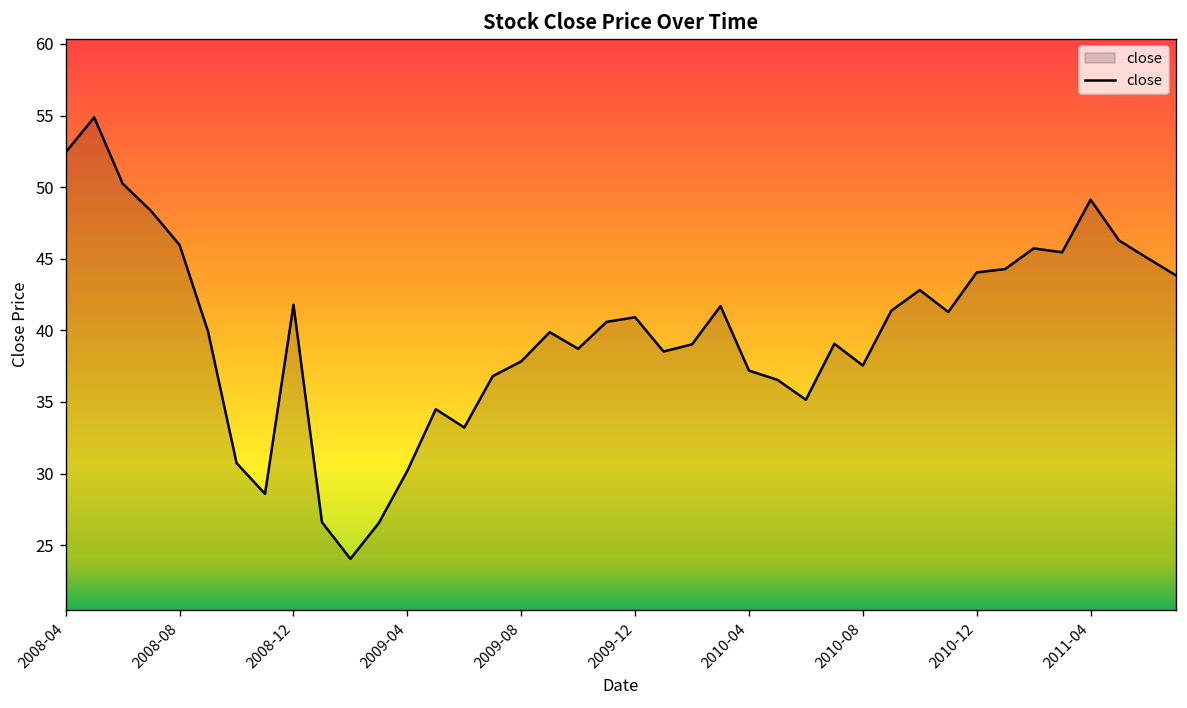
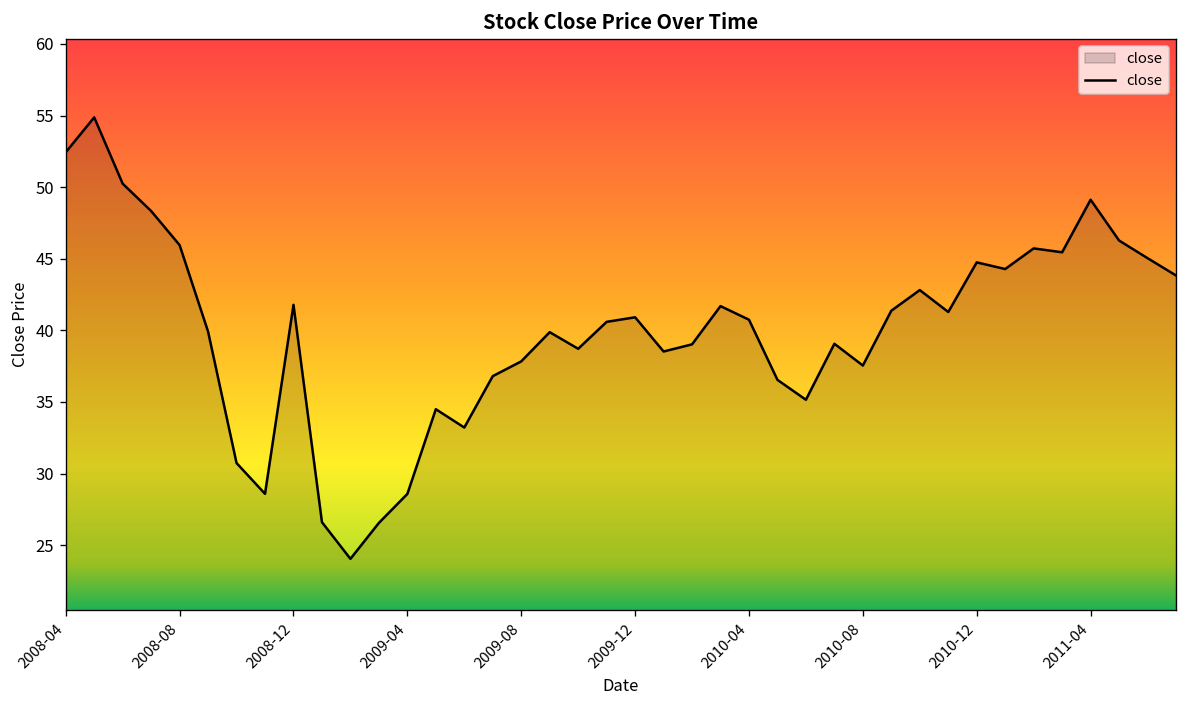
2009-04: 30.2 -> 28.6
2010-04: 37.2 -> 40.7
2010-12: 44.0 -> 44.7
